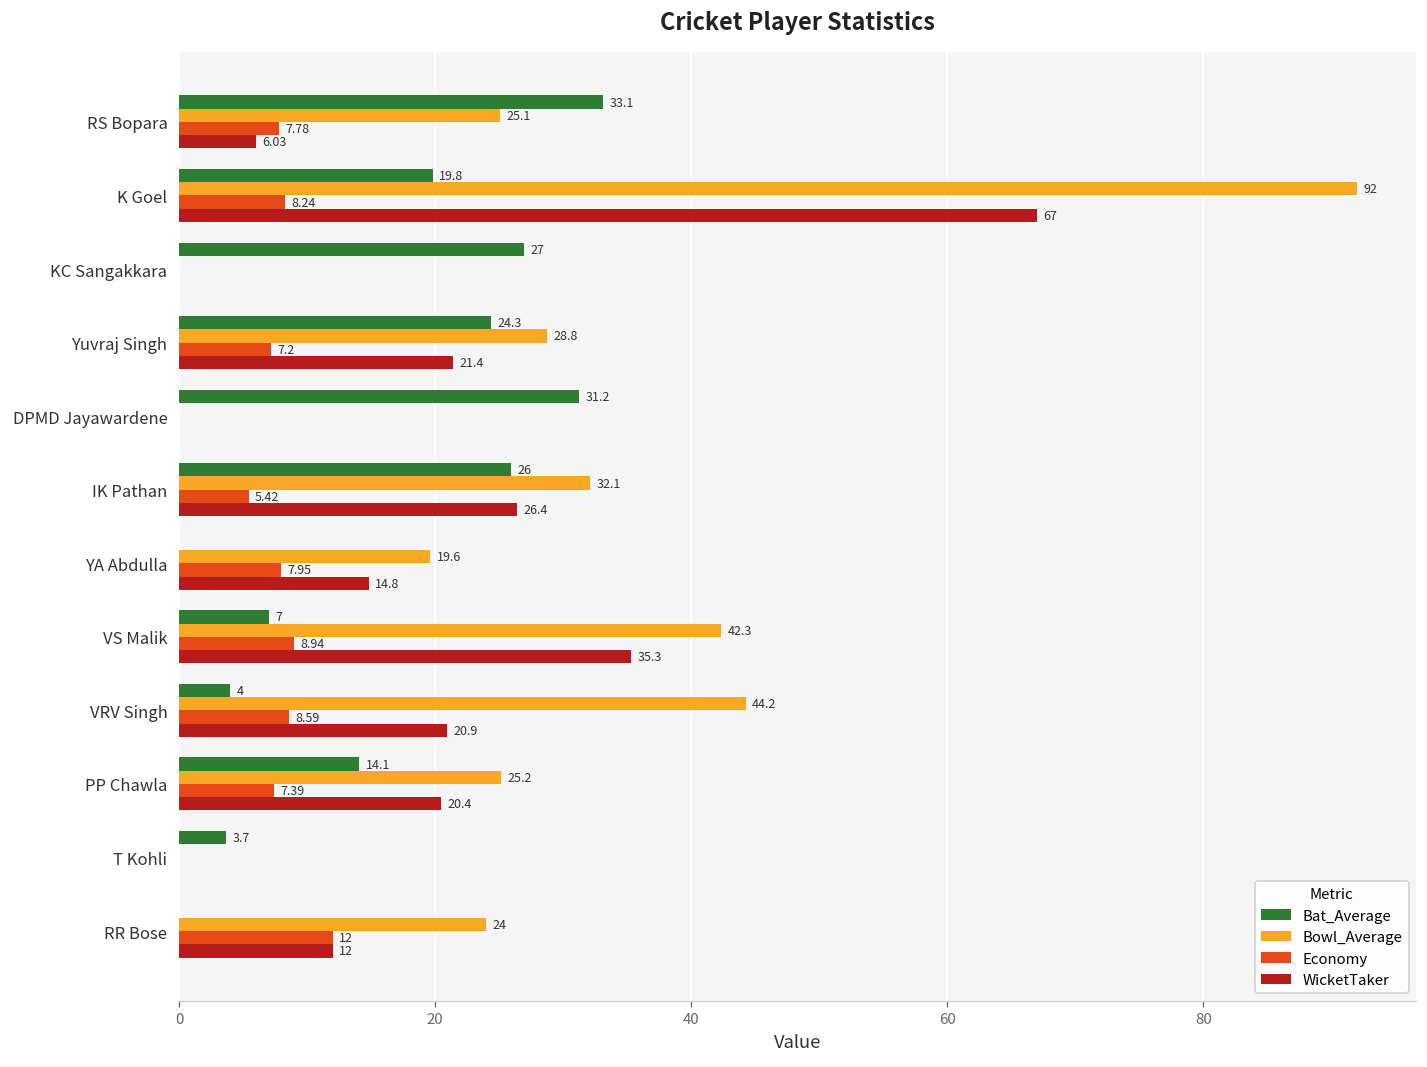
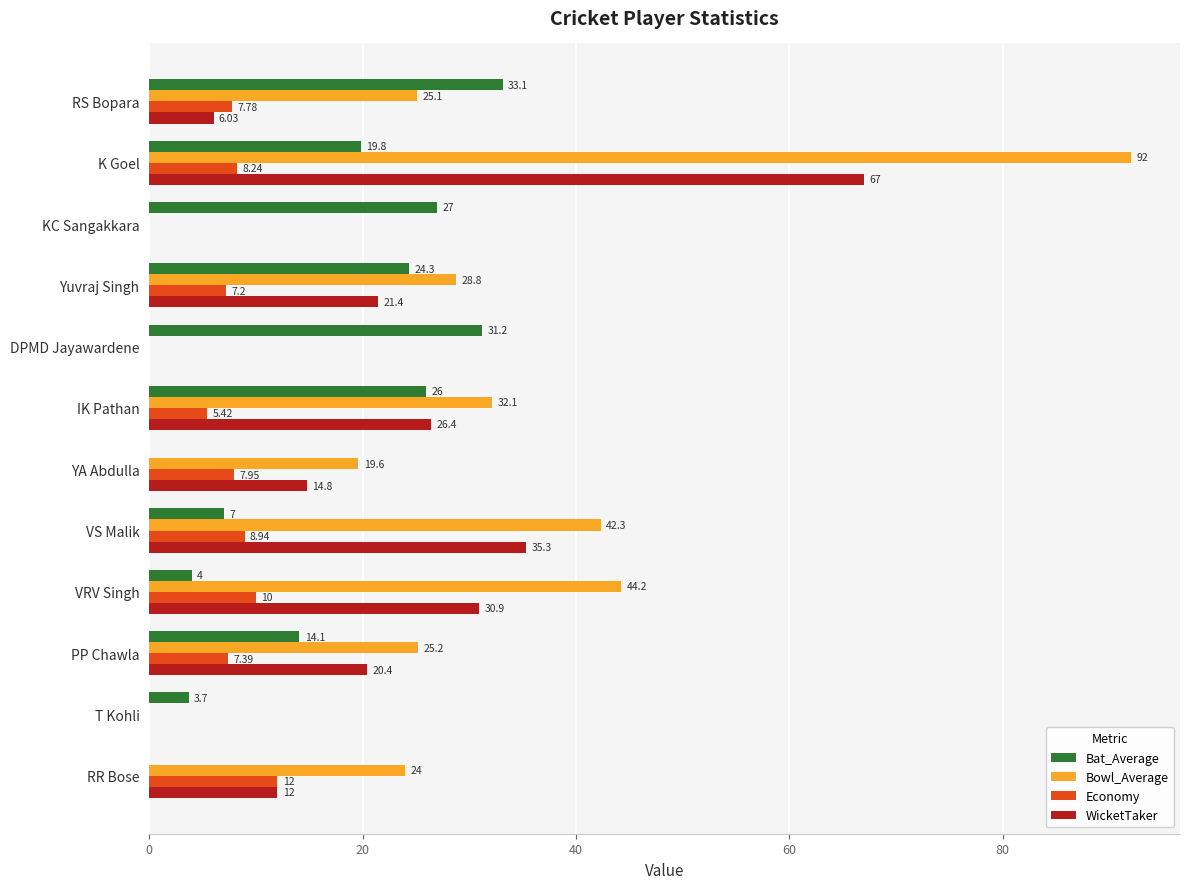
Economy, VRV Singh: 8.59 -> 10
WicketTaker, VRV Singh: 20.9 -> 30.9
